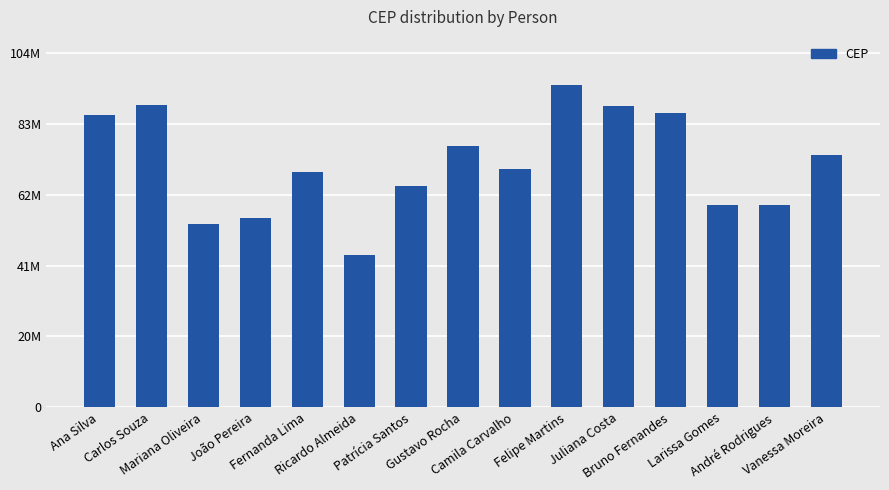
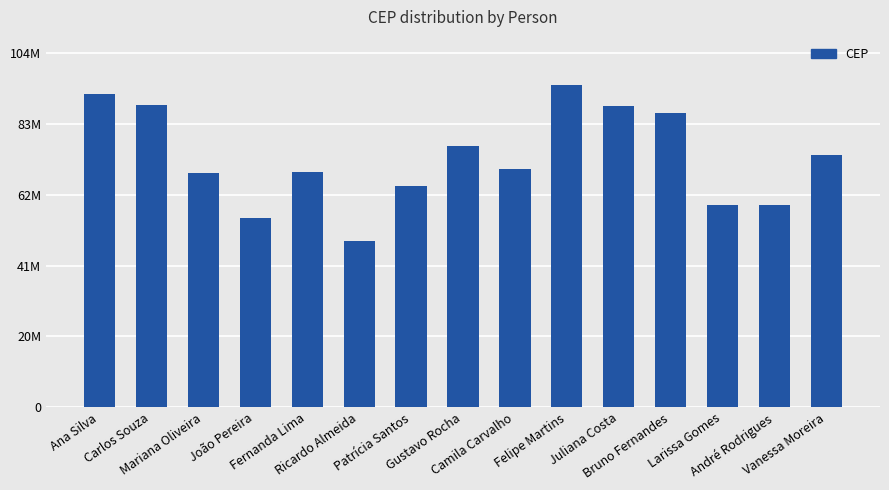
Ana Silva: 86000000 -> 92000000
Mariana Oliveira: 54000000 -> 69000000
Ricardo Almeida: 45000000 -> 49000000
